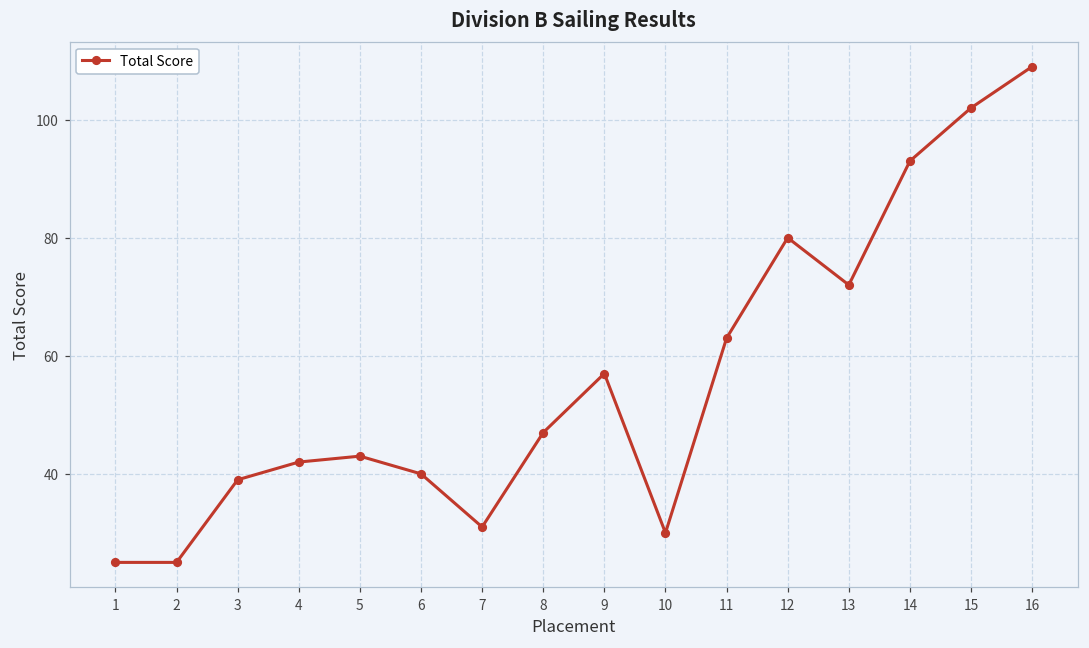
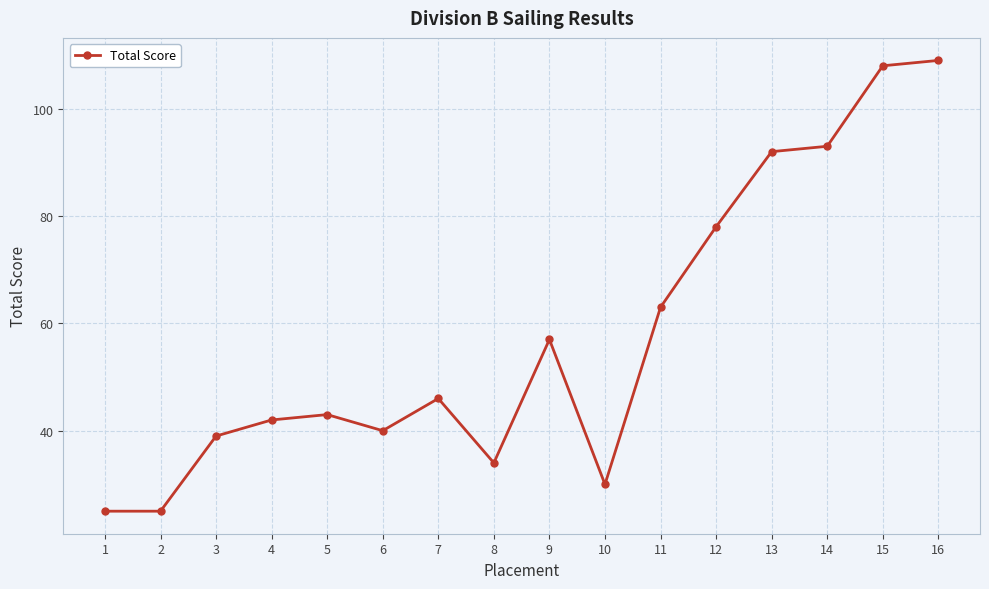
7: 31 -> 46
8: 47 -> 34
12: 80 -> 78
13: 72 -> 92
15: 102 -> 108
